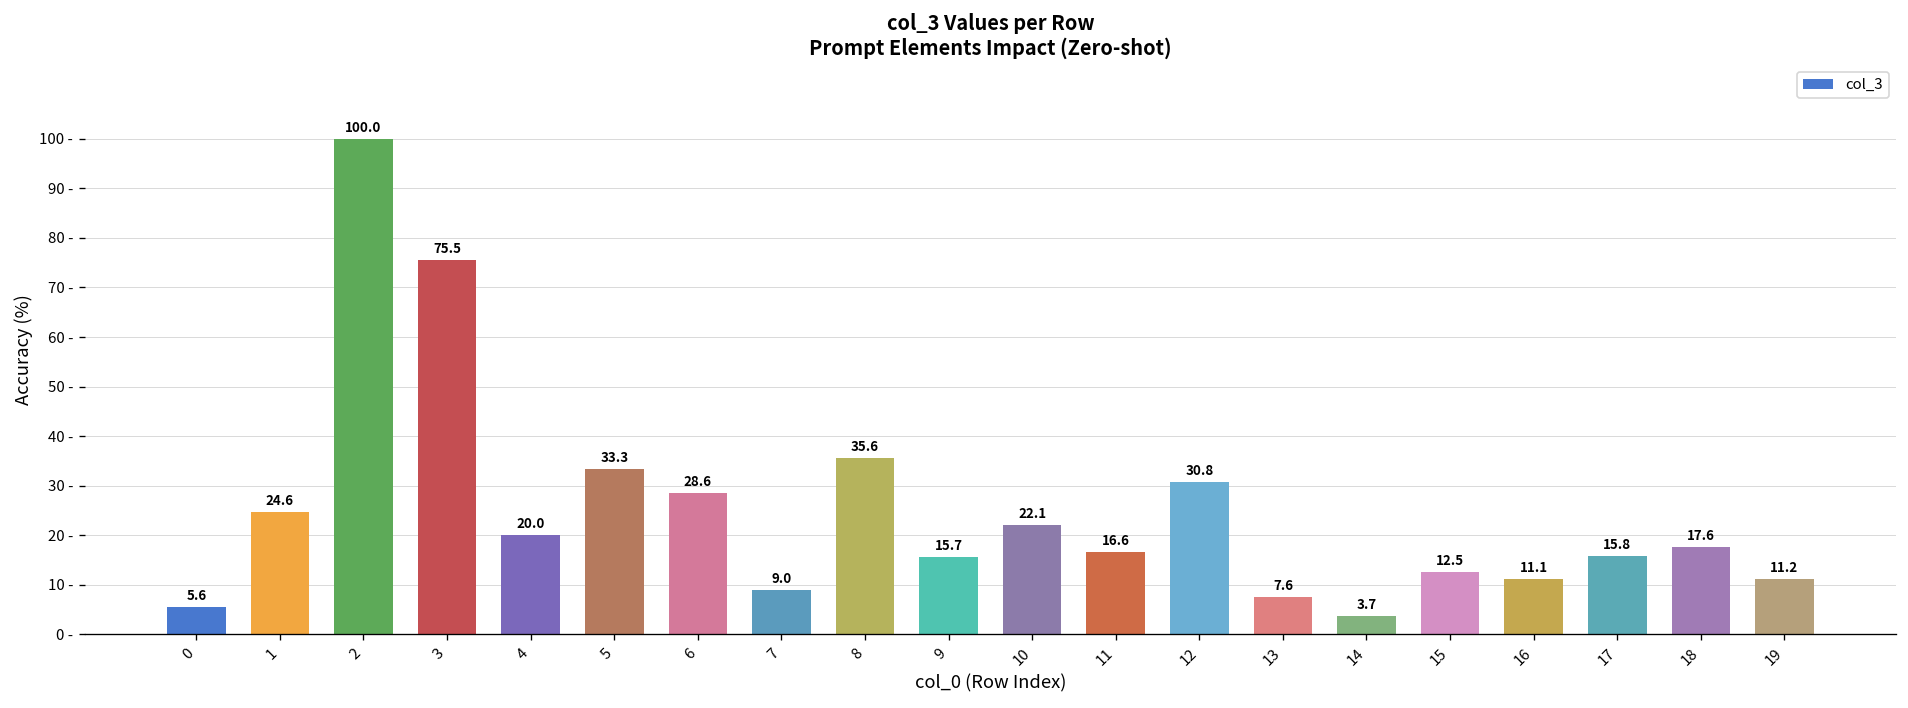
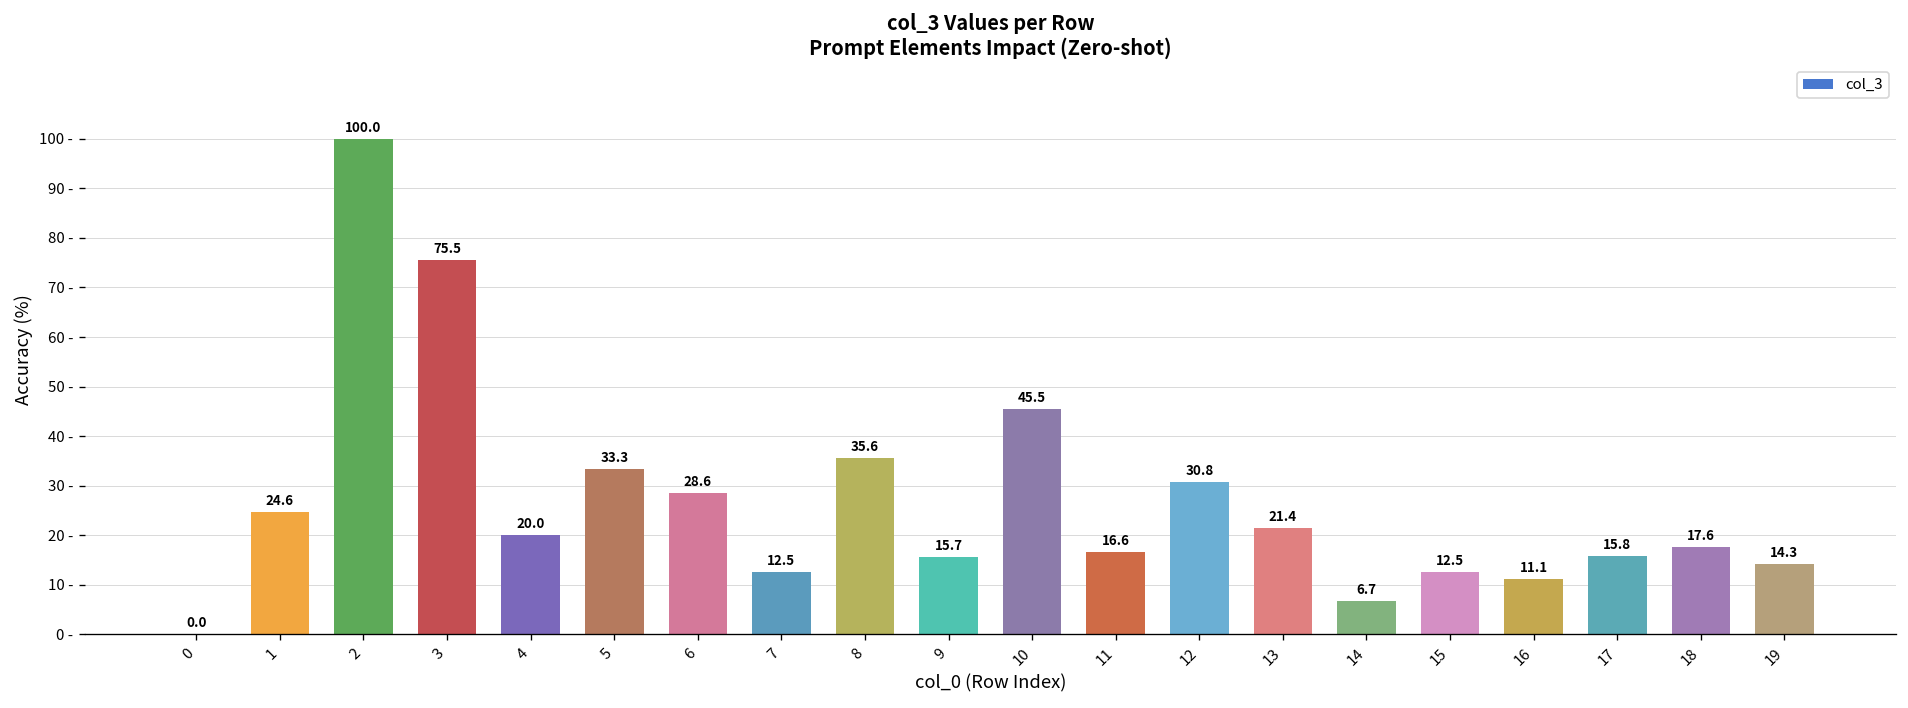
0: 5.6 -> 0.0
7: 9.0 -> 12.5
10: 22.1 -> 45.5
13: 7.6 -> 21.4
14: 3.7 -> 6.7
19: 11.2 -> 14.3
